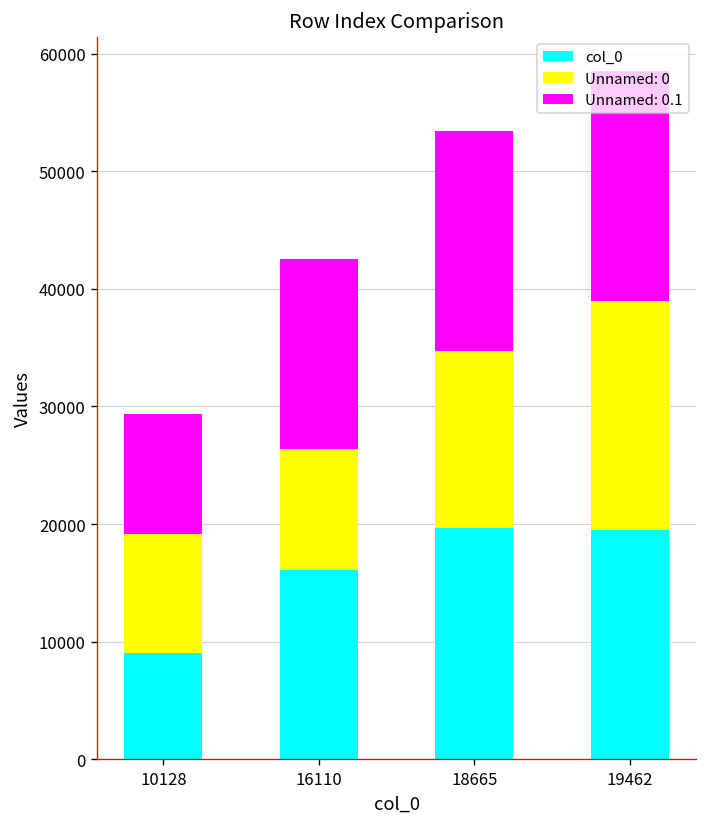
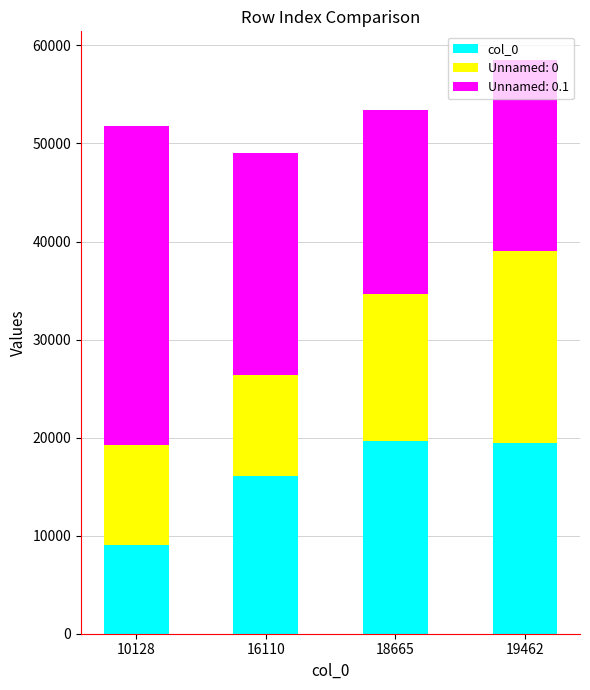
Unnamed: 0.1, 10128: 10000 -> 33000
Unnamed: 0.1, 16110: 16000 -> 23000
